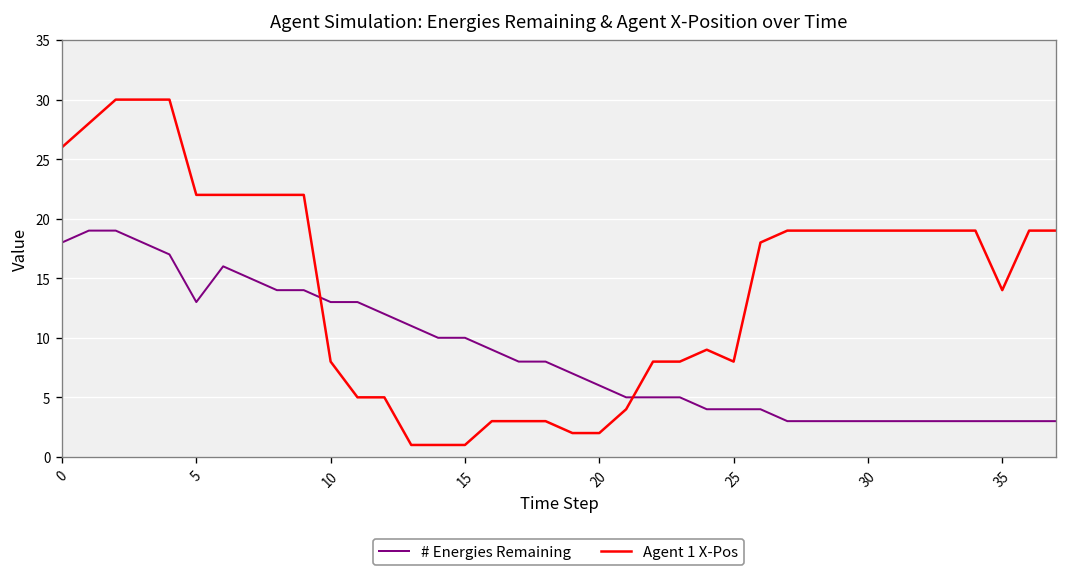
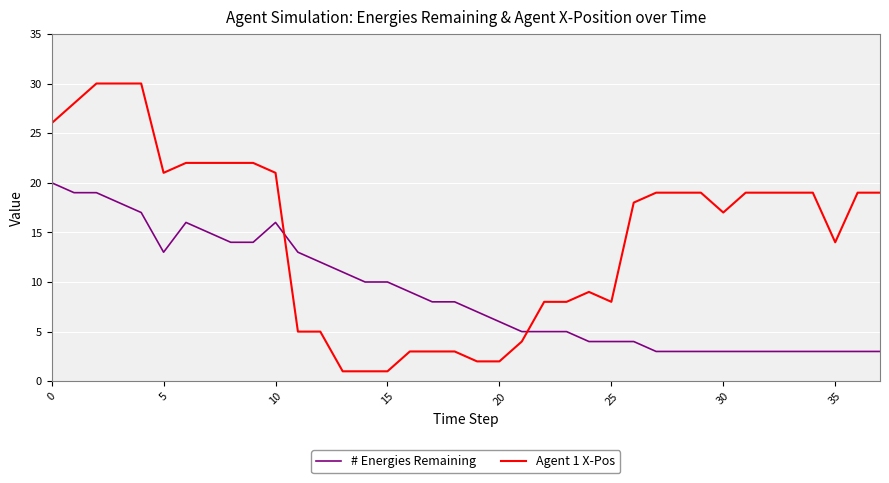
# Energies Remaining, 0: 18 -> 20
Agent 1 X-Pos, 5: 22 -> 21
# Energies Remaining, 10: 13 -> 16
Agent 1 X-Pos, 10: 8 -> 21
Agent 1 X-Pos, 30: 19 -> 17
